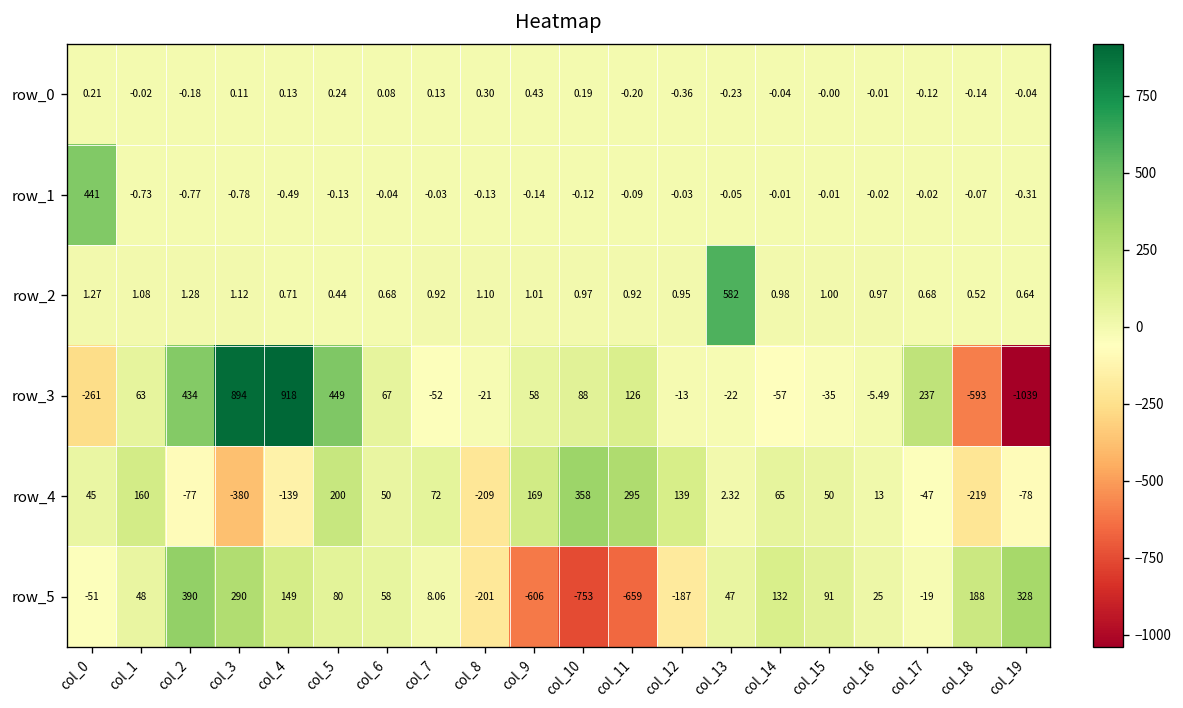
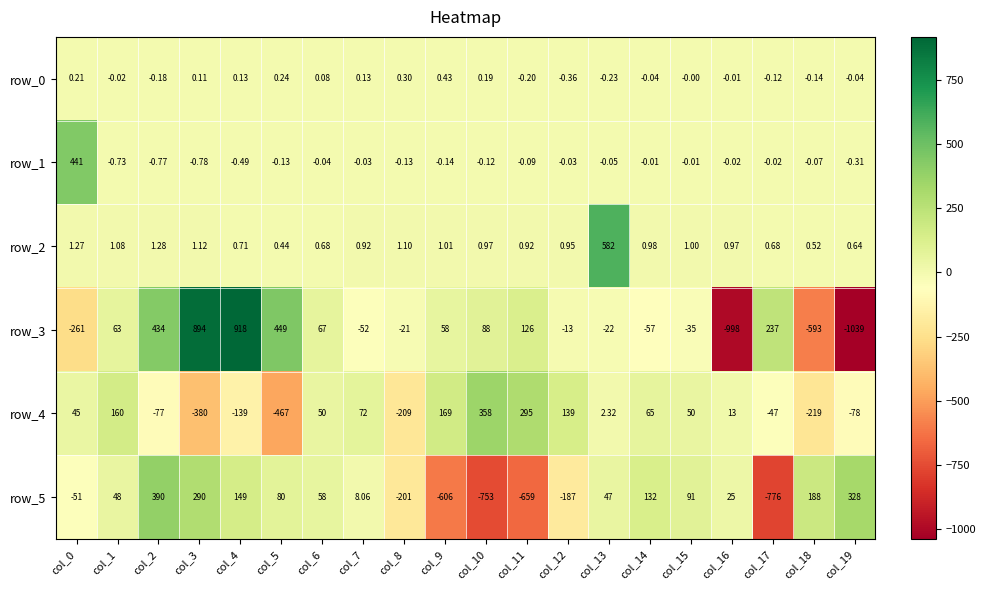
row_3, col_16: -5.49 -> -998
row_4, col_5: 200 -> -467
row_5, col_17: -19 -> -776
